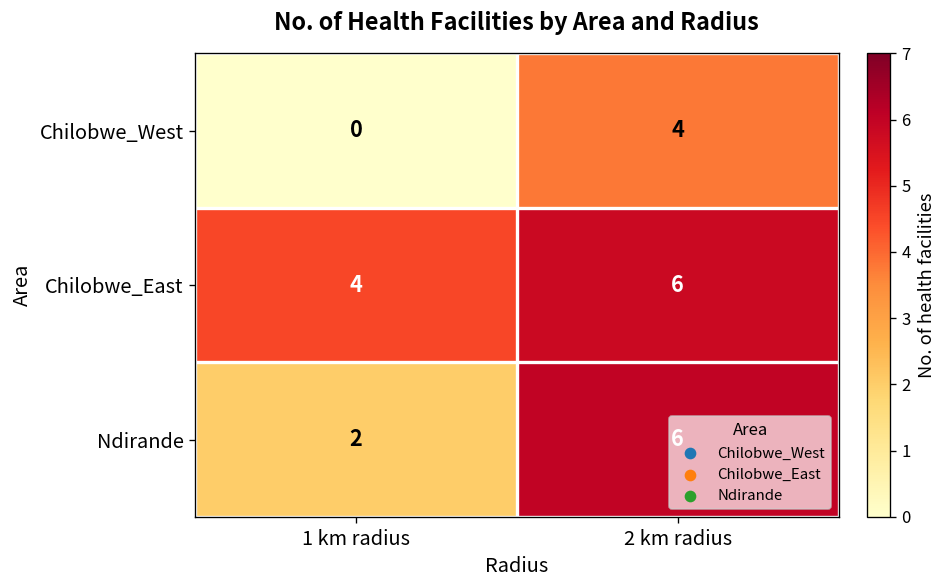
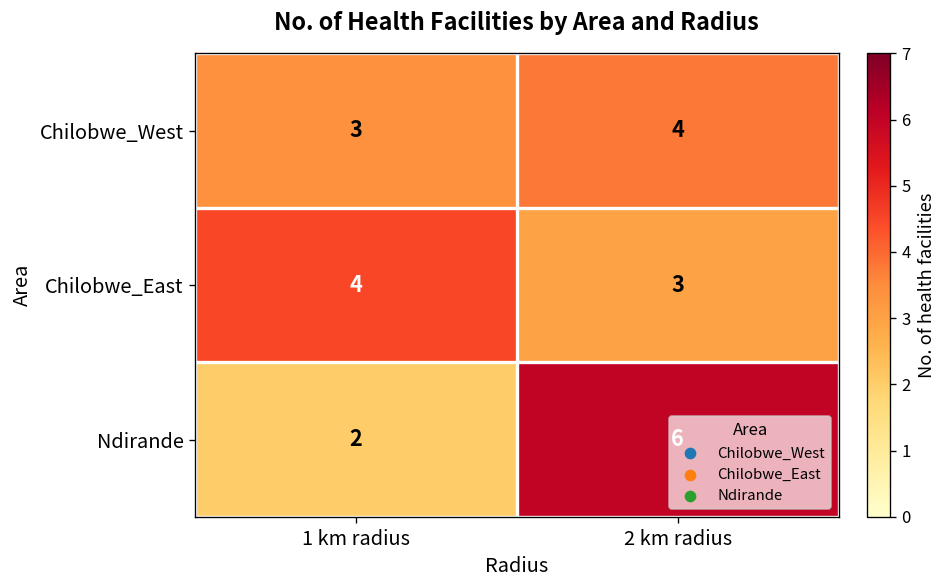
Chilobwe_West, 1 km radius: 0 -> 3
Chilobwe_East, 2 km radius: 6 -> 3
